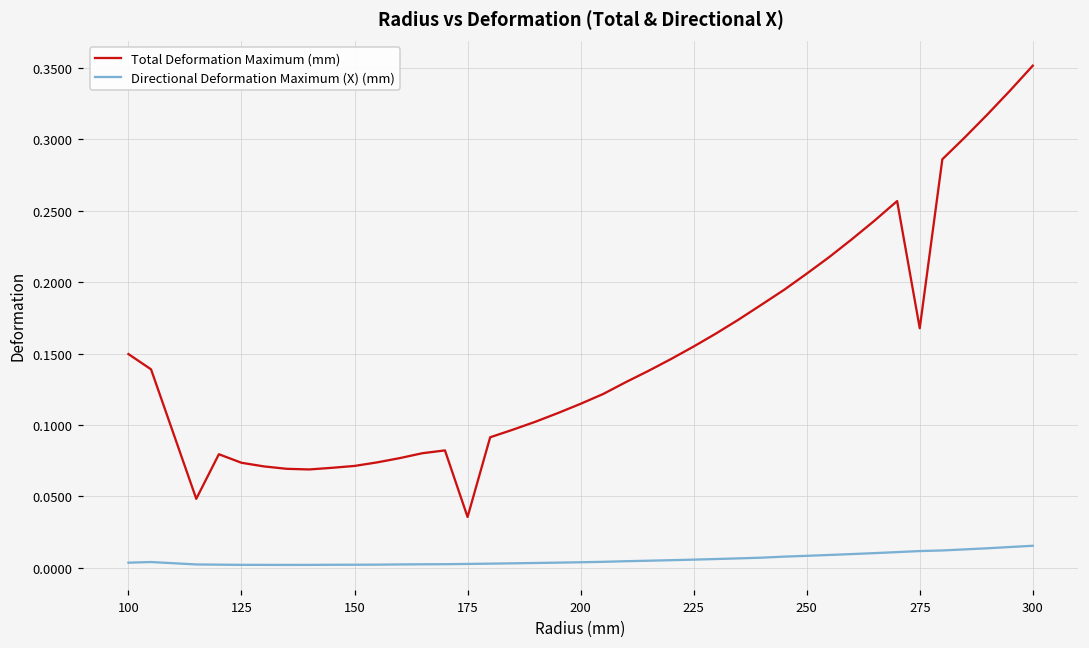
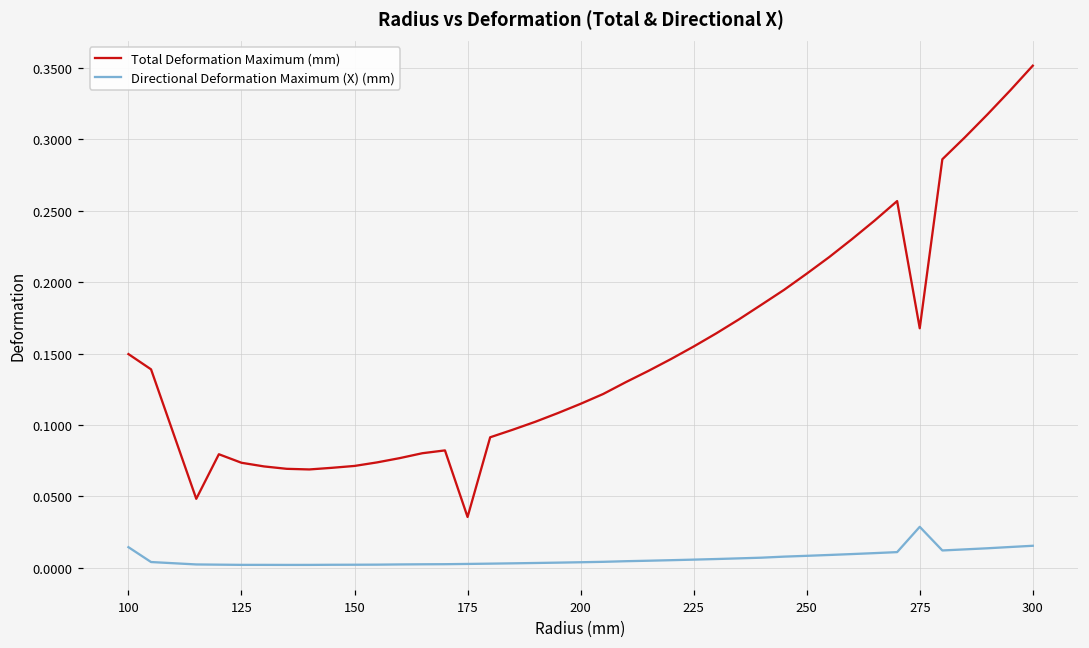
Directional Deformation Maximum (X) (mm), 100: 0.004 -> 0.014
Directional Deformation Maximum (X) (mm), 275: 0.012 -> 0.029
